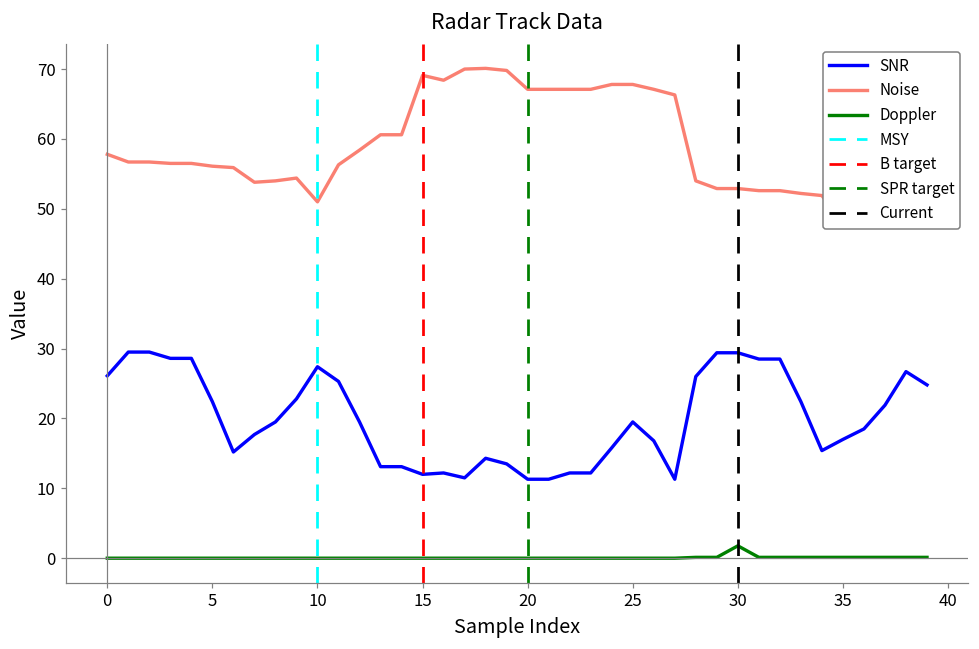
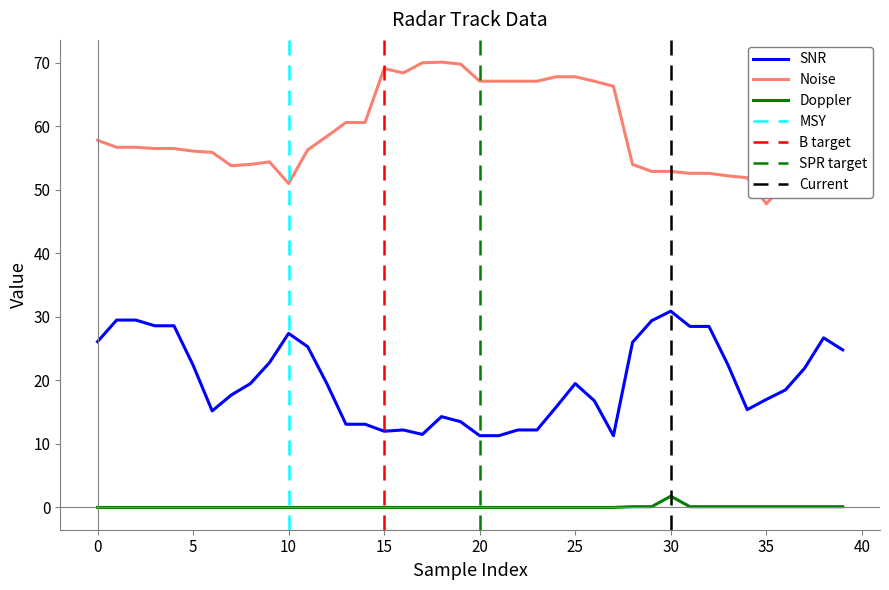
SNR, 30: 29 -> 31
